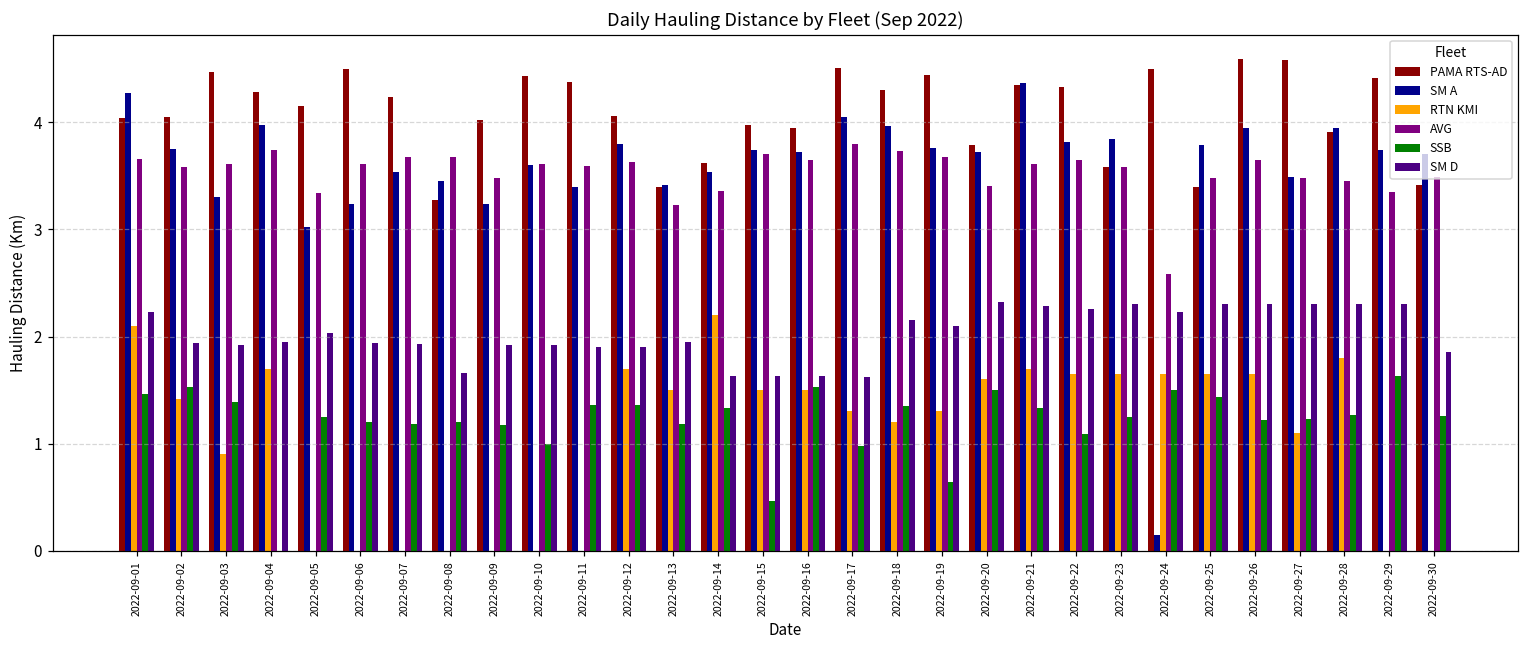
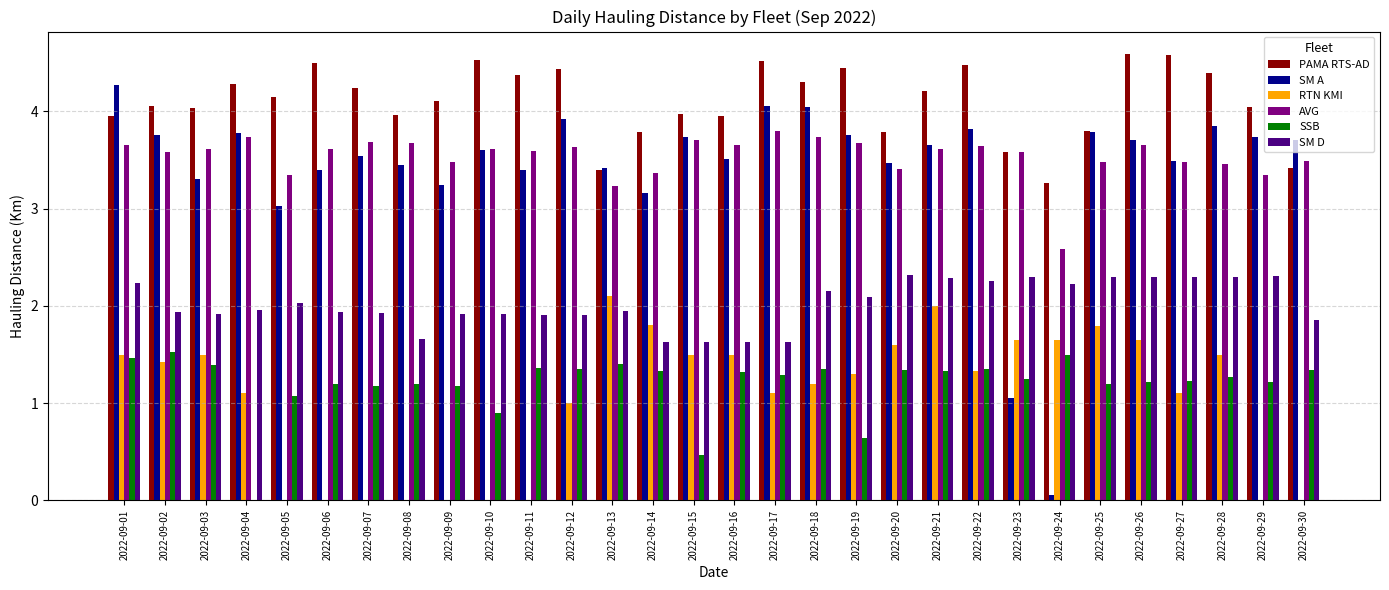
PAMA RTS-AD, 2022-09-01: 4.04 -> 3.95
RTN KMI, 2022-09-01: 2.1 -> 1.5
PAMA RTS-AD, 2022-09-03: 4.5 -> 4.0
RTN KMI, 2022-09-03: 0.9 -> 1.5
SM A, 2022-09-04: 4.0 -> 3.8
RTN KMI, 2022-09-04: 1.7 -> 1.1
SSB, 2022-09-05: 1.3 -> 1.1
SM A, 2022-09-06: 3.2 -> 3.4
PAMA RTS-AD, 2022-09-08: 3.3 -> 4.0
PAMA RTS-AD, 2022-09-09: 4.0 -> 4.1
PAMA RTS-AD, 2022-09-10: 4.4 -> 4.5
SSB, 2022-09-10: 1.0 -> 0.9
PAMA RTS-AD, 2022-09-12: 4.1 -> 4.4
SM A, 2022-09-12: 3.8 -> 3.9
RTN KMI, 2022-09-12: 1.7 -> 1.0
RTN KMI, 2022-09-13: 1.5 -> 2.1
SSB, 2022-09-13: 1.2 -> 1.4
PAMA RTS-AD, 2022-09-14: 3.6 -> 3.8
SM A, 2022-09-14: 3.5 -> 3.2
RTN KMI, 2022-09-14: 2.2 -> 1.8
SM A, 2022-09-16: 3.7 -> 3.5
SSB, 2022-09-16: 1.5 -> 1.3
RTN KMI, 2022-09-17: 1.3 -> 1.1
SSB, 2022-09-17: 1.0 -> 1.3
SM A, 2022-09-18: 3.97 -> 4.05
SM A, 2022-09-20: 3.7 -> 3.5
SSB, 2022-09-20: 1.5 -> 1.3
PAMA RTS-AD, 2022-09-21: 4.3 -> 4.2
SM A, 2022-09-21: 4.4 -> 3.7
RTN KMI, 2022-09-21: 1.7 -> 2.0
PAMA RTS-AD, 2022-09-22: 4.3 -> 4.5
RTN KMI, 2022-09-22: 1.7 -> 1.3
SSB, 2022-09-22: 1.1 -> 1.4
SM A, 2022-09-23: 3.8 -> 1.1
PAMA RTS-AD, 2022-09-24: 4.5 -> 3.3
SM A, 2022-09-24: 0.14 -> 0.06
PAMA RTS-AD, 2022-09-25: 3.4 -> 3.8
RTN KMI, 2022-09-25: 1.7 -> 1.8
SSB, 2022-09-25: 1.4 -> 1.2
SM A, 2022-09-26: 3.9 -> 3.7
PAMA RTS-AD, 2022-09-28: 3.9 -> 4.4
SM A, 2022-09-28: 4.0 -> 3.9
RTN KMI, 2022-09-28: 1.8 -> 1.5
PAMA RTS-AD, 2022-09-29: 4.4 -> 4.0
SSB, 2022-09-29: 1.6 -> 1.2
SSB, 2022-09-30: 1.26 -> 1.34
